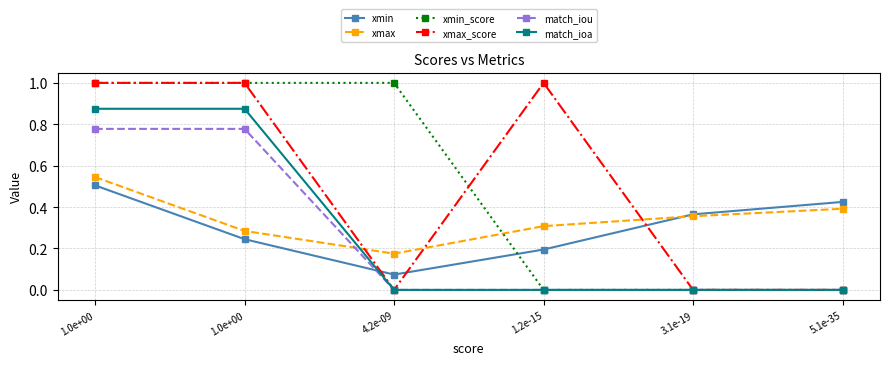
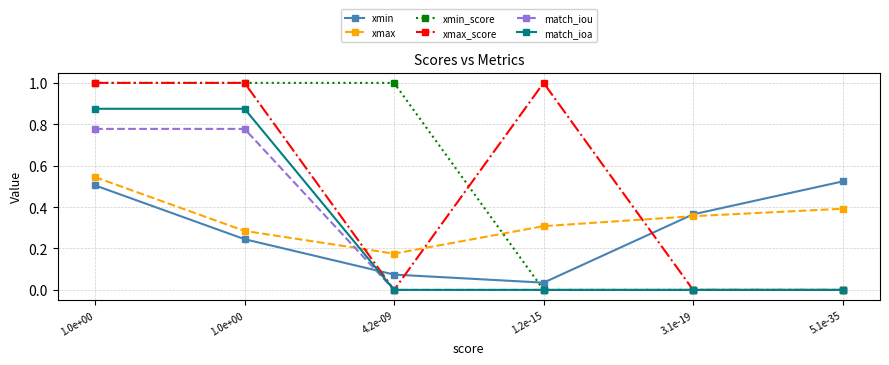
xmin, 1.2e-15: 0.20 -> 0.04
xmin, 5.1e-35: 0.43 -> 0.52
